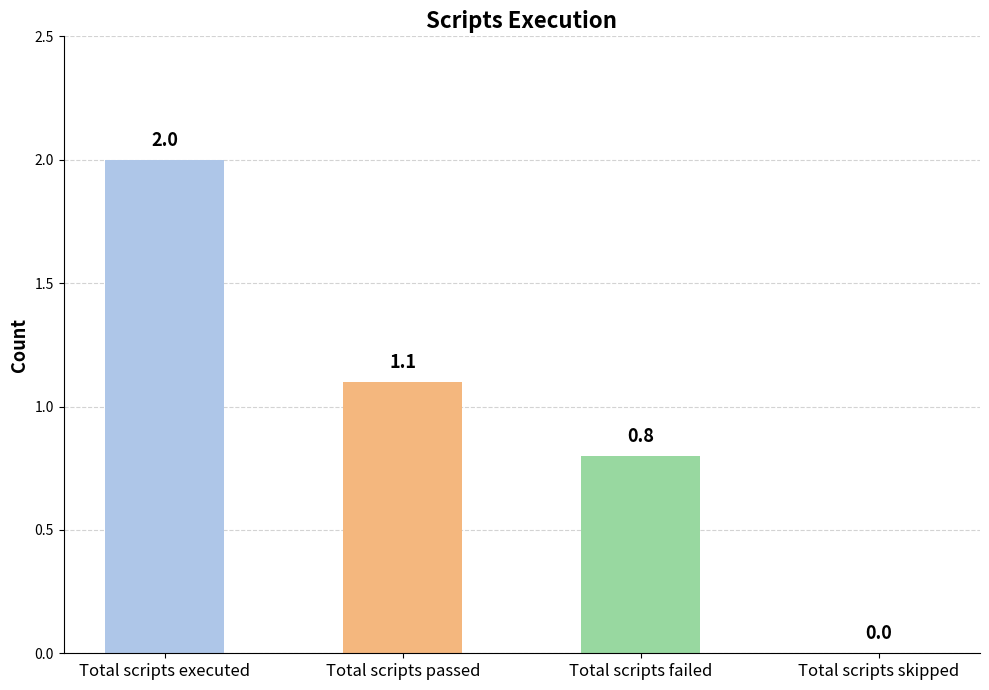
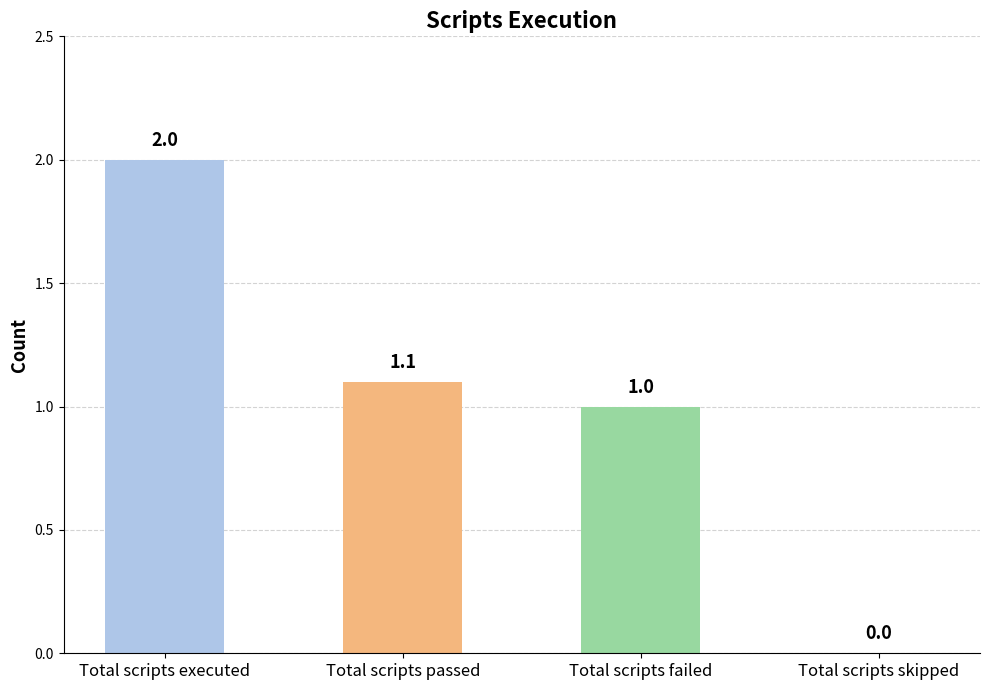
Total scripts failed: 0.8 -> 1.0
